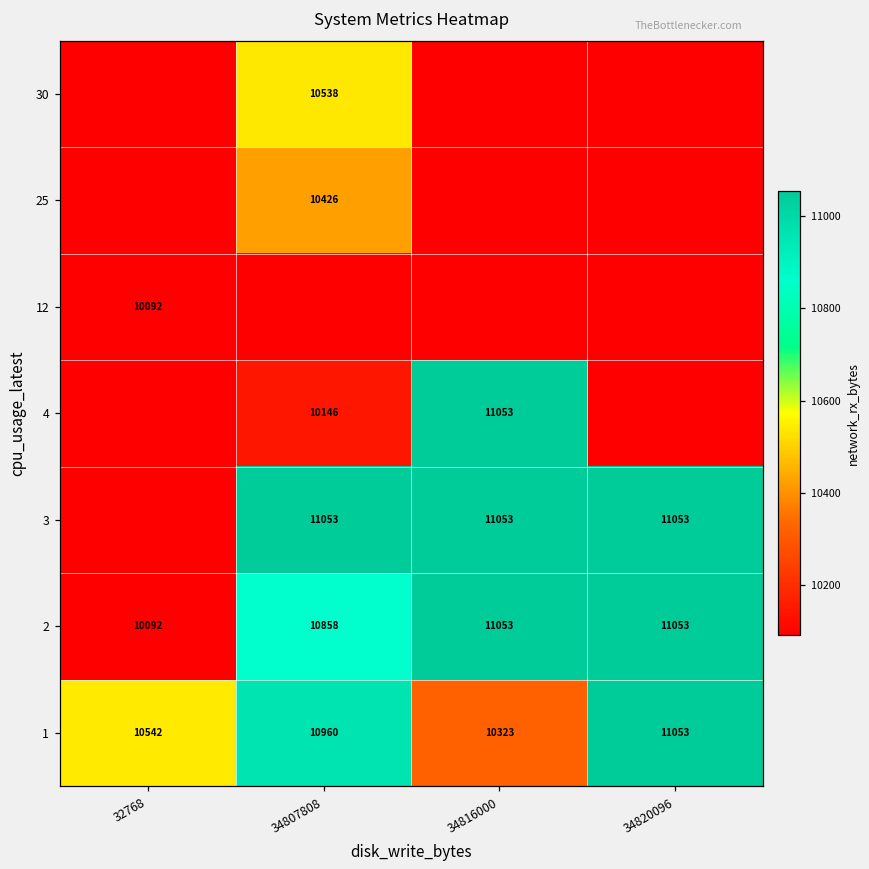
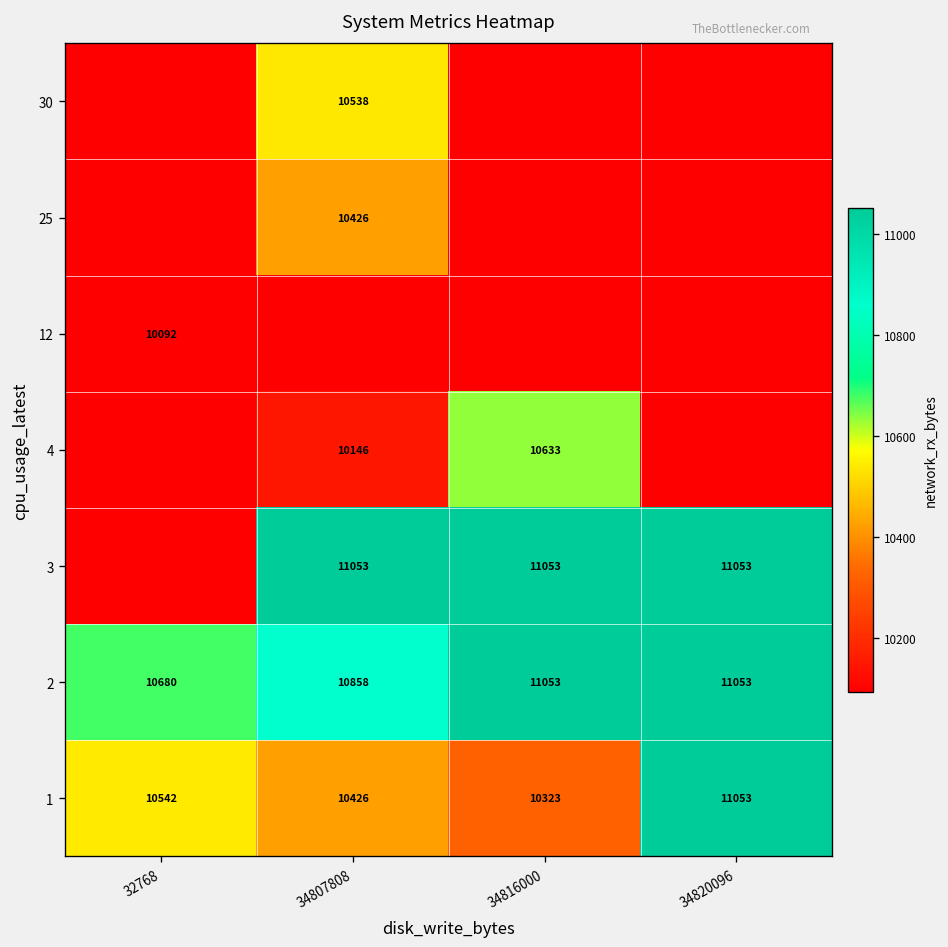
4, 34816000: 11053 -> 10633
2, 32768: 10092 -> 10680
1, 34807808: 10960 -> 10426
